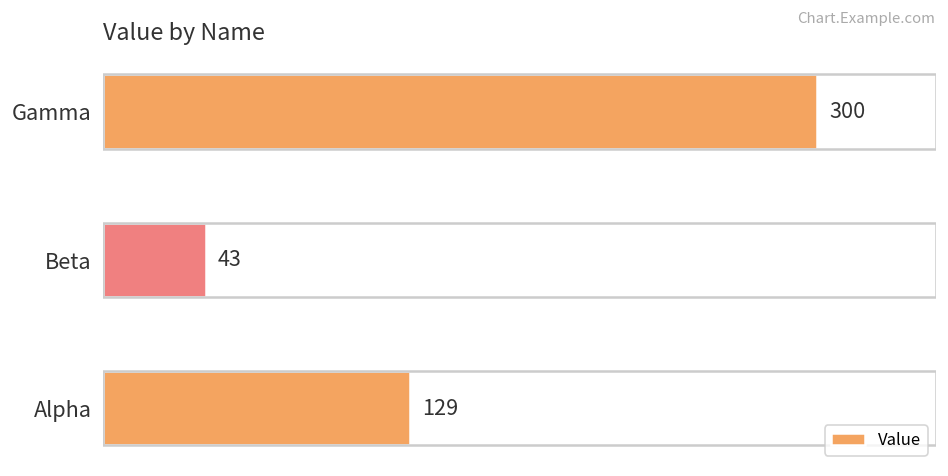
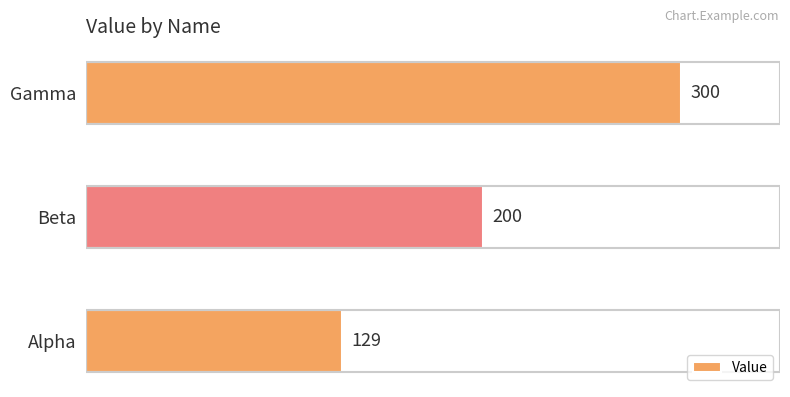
Beta: 43 -> 200
